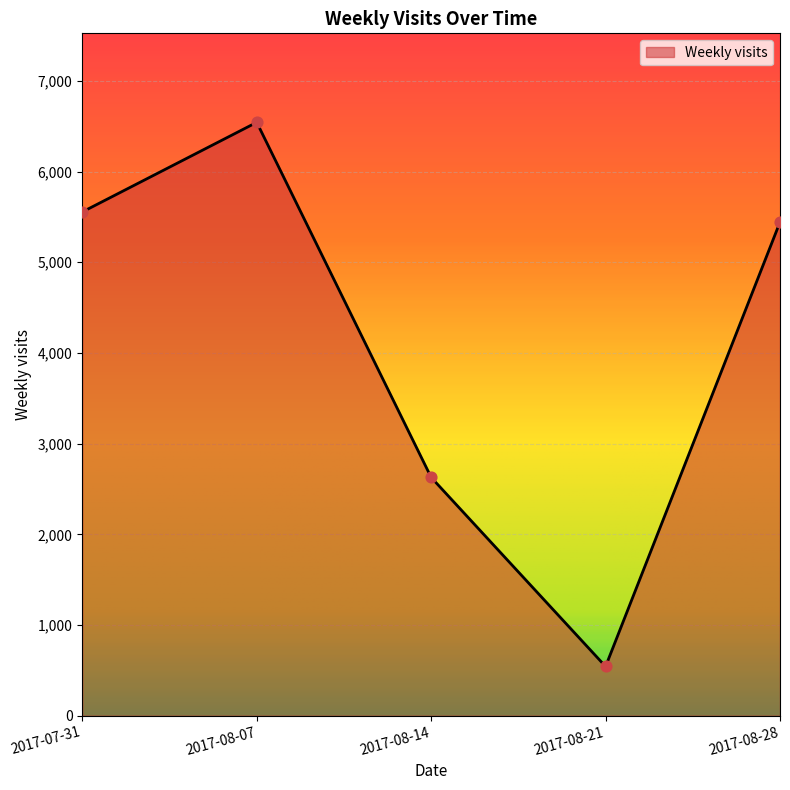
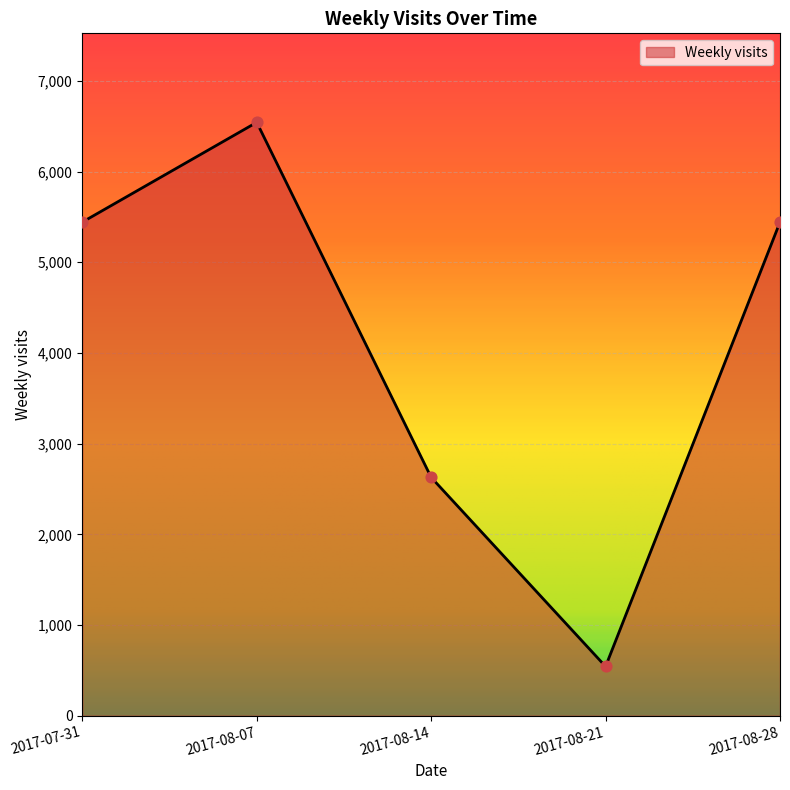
2017-07-31: 5,600 -> 5,400
